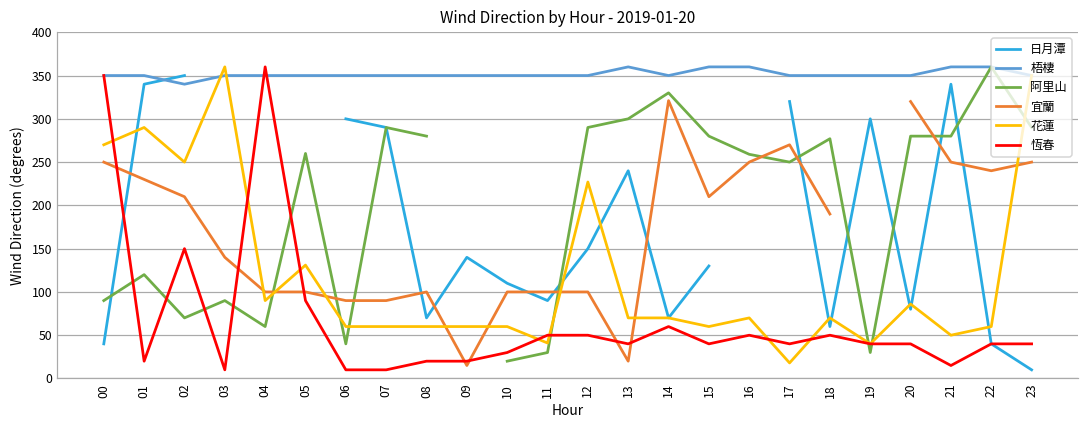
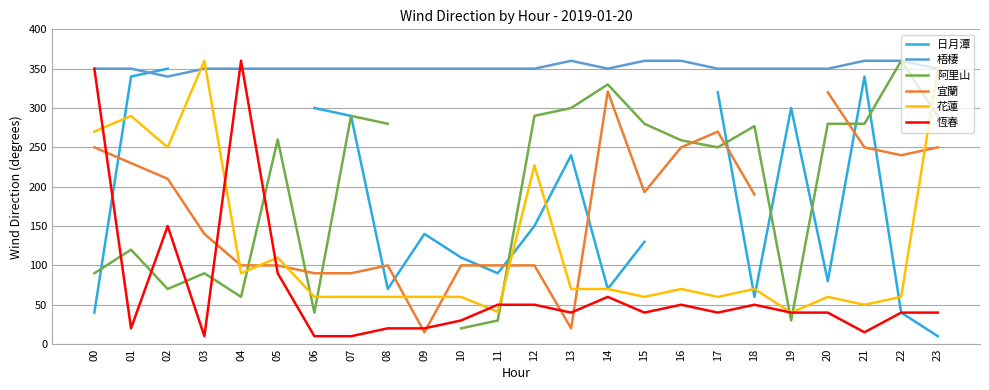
花蓮, 05: 130 -> 110
宜蘭, 15: 210 -> 190
花蓮, 17: 20 -> 60
花蓮, 20: 90 -> 60
